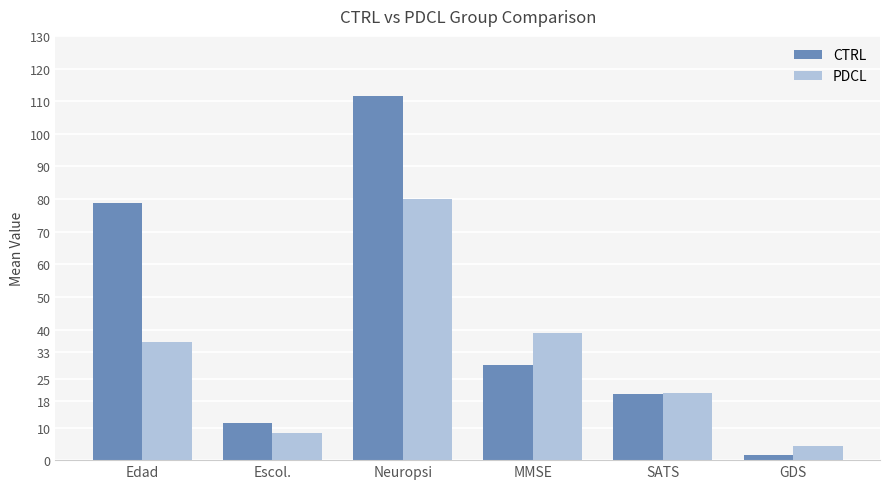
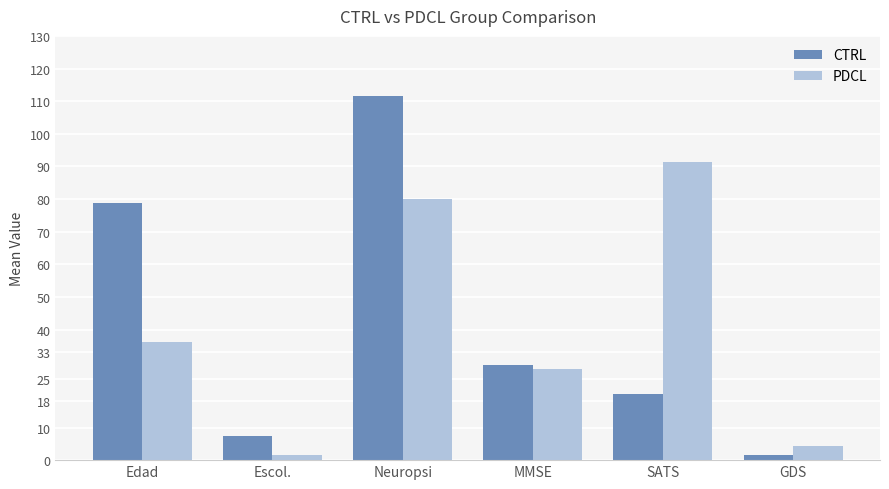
CTRL, Escol.: 11 -> 7
PDCL, Escol.: 8 -> 2
PDCL, MMSE: 39 -> 28
PDCL, SATS: 21 -> 91
